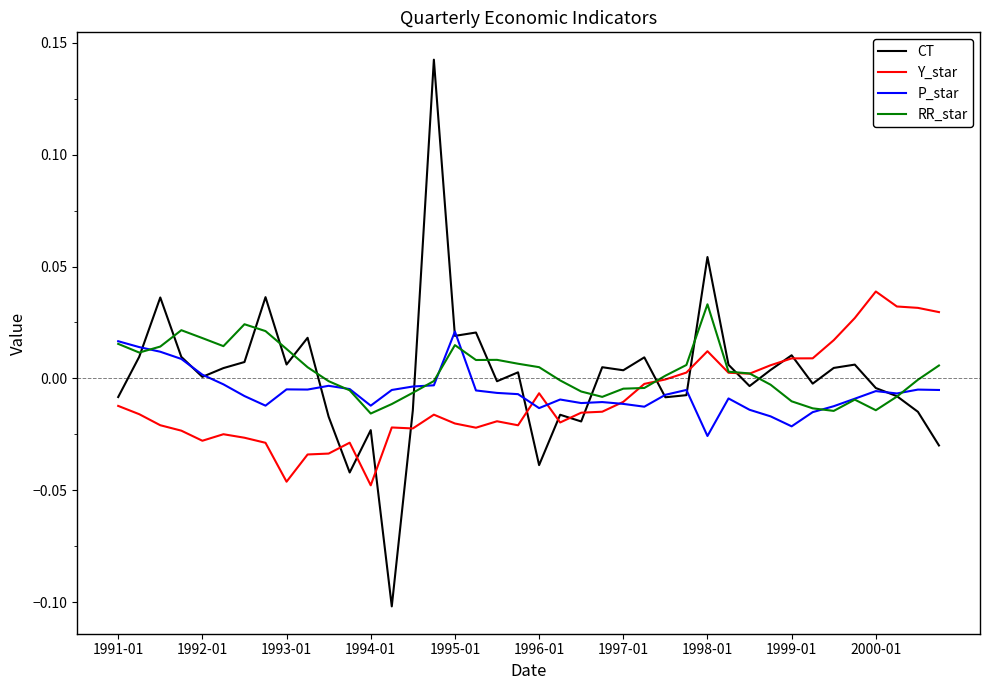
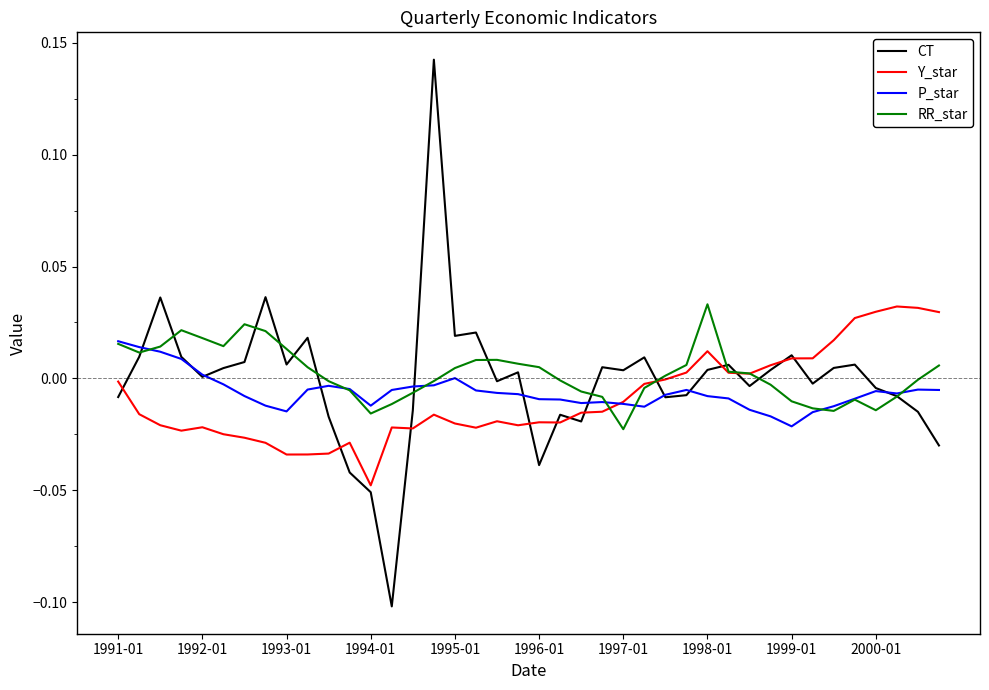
Y_star, 1991-01: -0.012 -> -0.001
Y_star, 1992-01: -0.028 -> -0.022
Y_star, 1993-01: -0.046 -> -0.034
P_star, 1993-01: -0.005 -> -0.015
CT, 1994-01: -0.023 -> -0.051
P_star, 1995-01: 0.021 -> 0.000
RR_star, 1995-01: 0.015 -> 0.005
Y_star, 1996-01: -0.007 -> -0.020
P_star, 1996-01: -0.013 -> -0.009
RR_star, 1997-01: -0.005 -> -0.023
CT, 1998-01: 0.054 -> 0.004
P_star, 1998-01: -0.026 -> -0.008
Y_star, 2000-01: 0.039 -> 0.030
